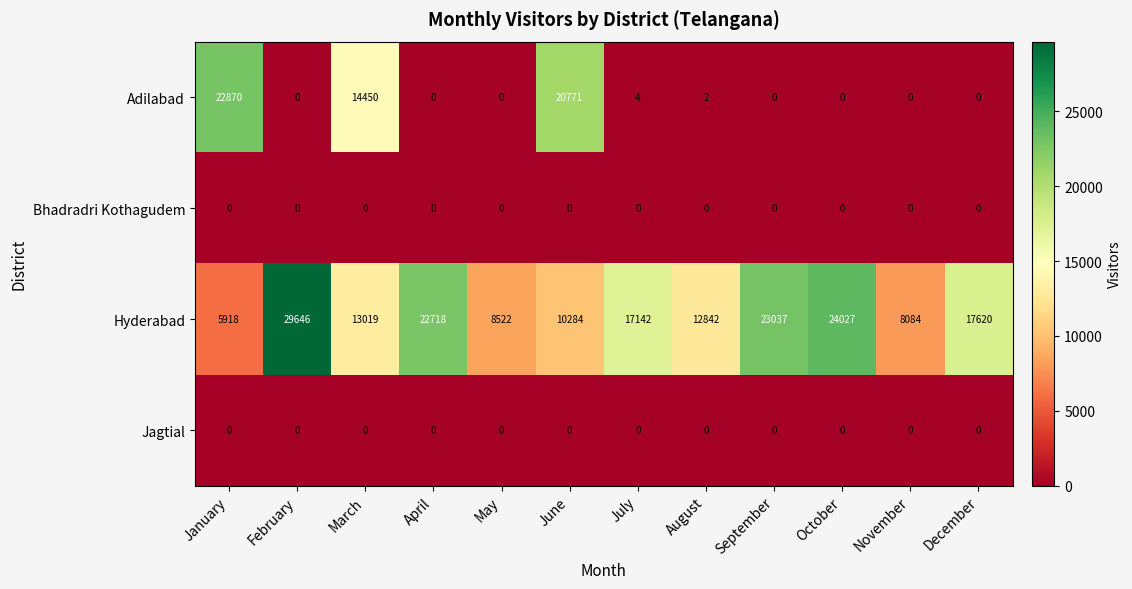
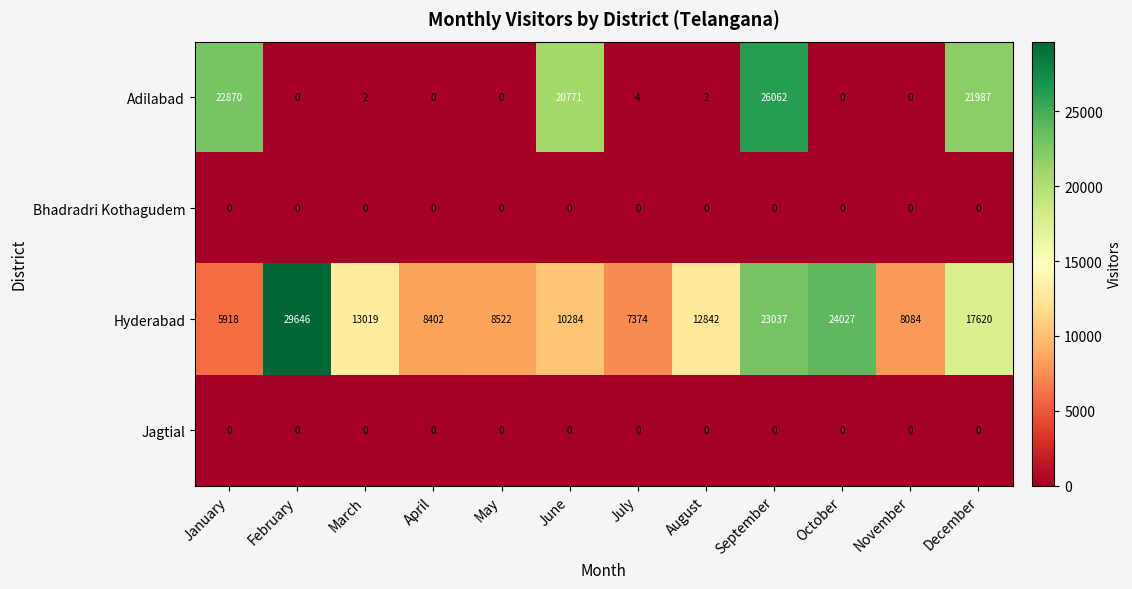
Adilabad, March: 14450 -> 2
Adilabad, September: 0 -> 26062
Adilabad, December: 0 -> 21987
Hyderabad, April: 22718 -> 8402
Hyderabad, July: 17142 -> 7374
